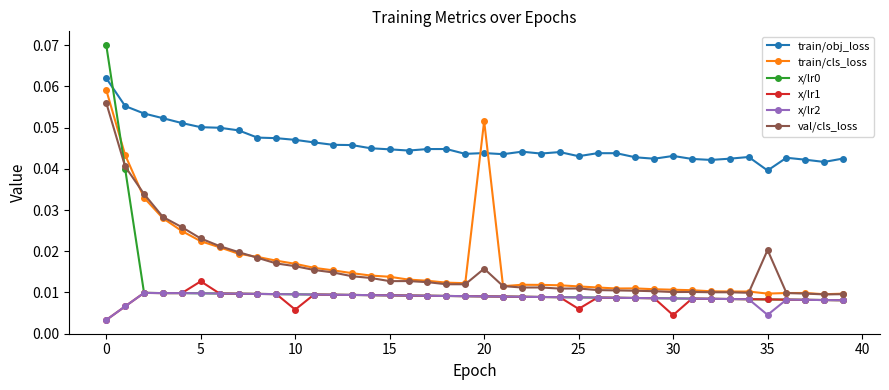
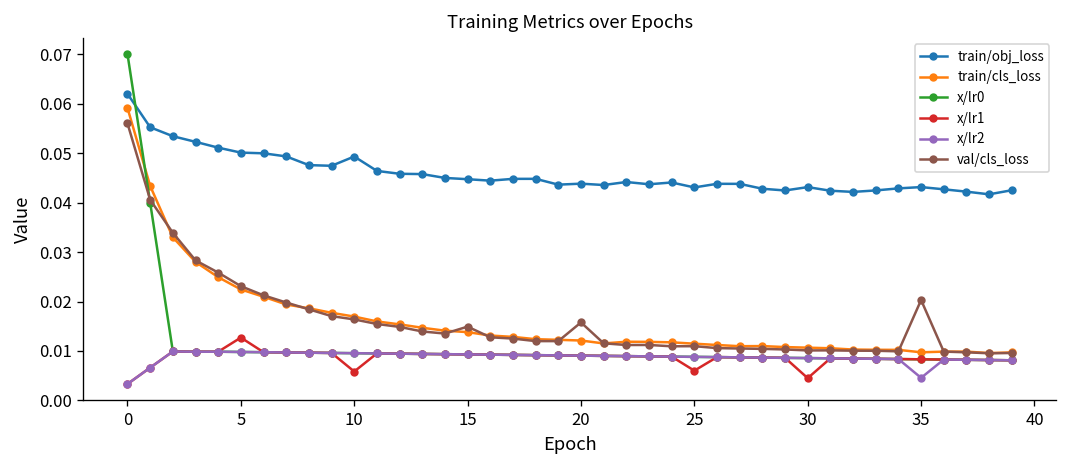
train/obj_loss, 10: 0.047 -> 0.049
val/cls_loss, 15: 0.013 -> 0.015
train/cls_loss, 20: 0.052 -> 0.012
train/obj_loss, 35: 0.040 -> 0.043
